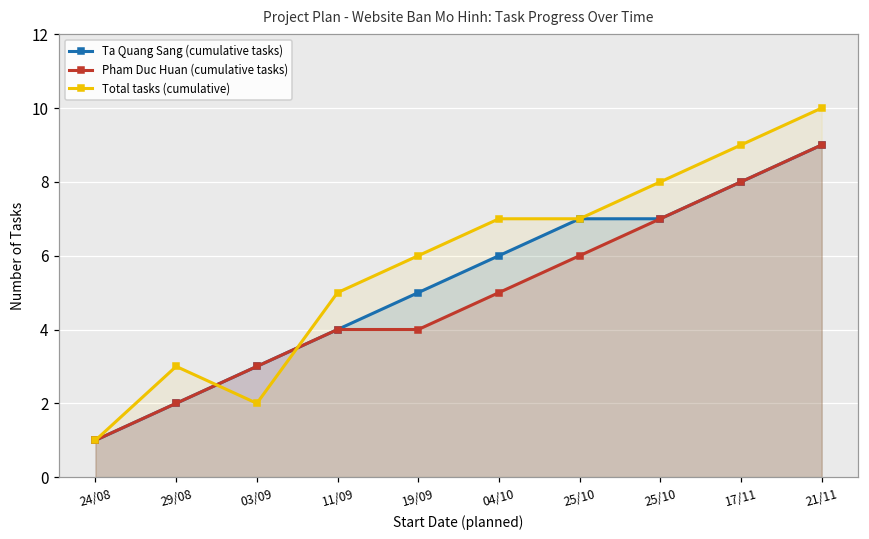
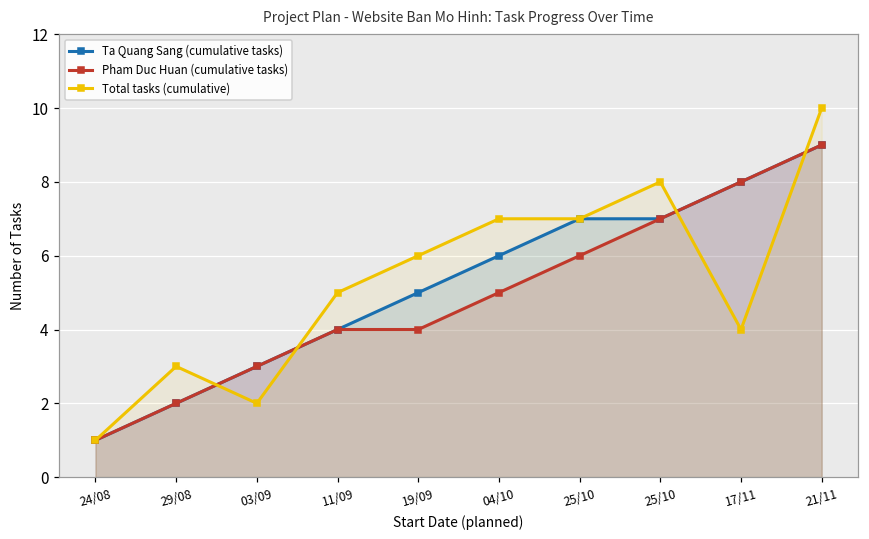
Total tasks (cumulative), 17/11: 9 -> 4
